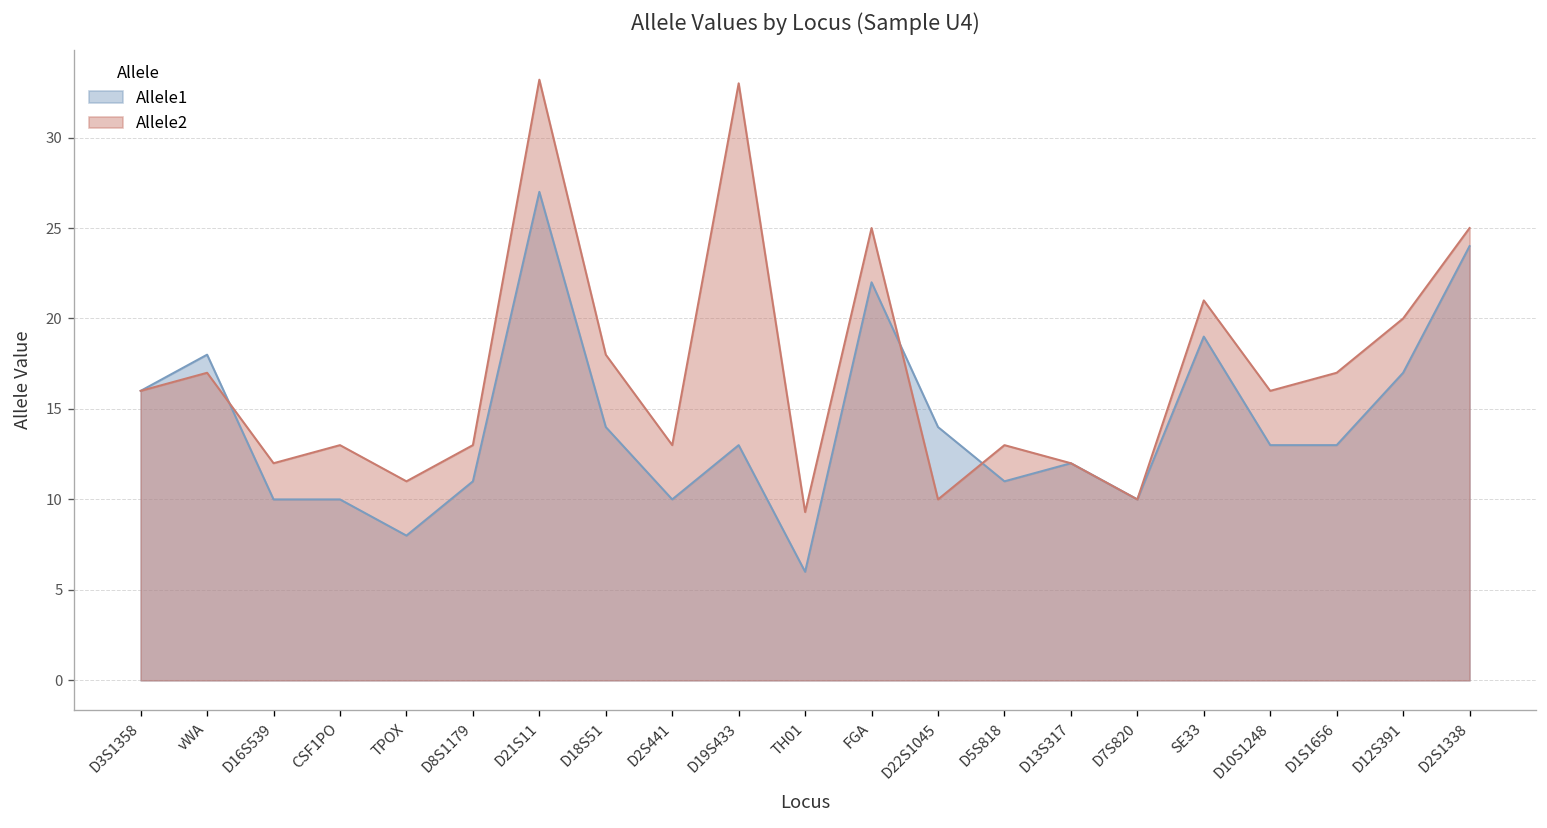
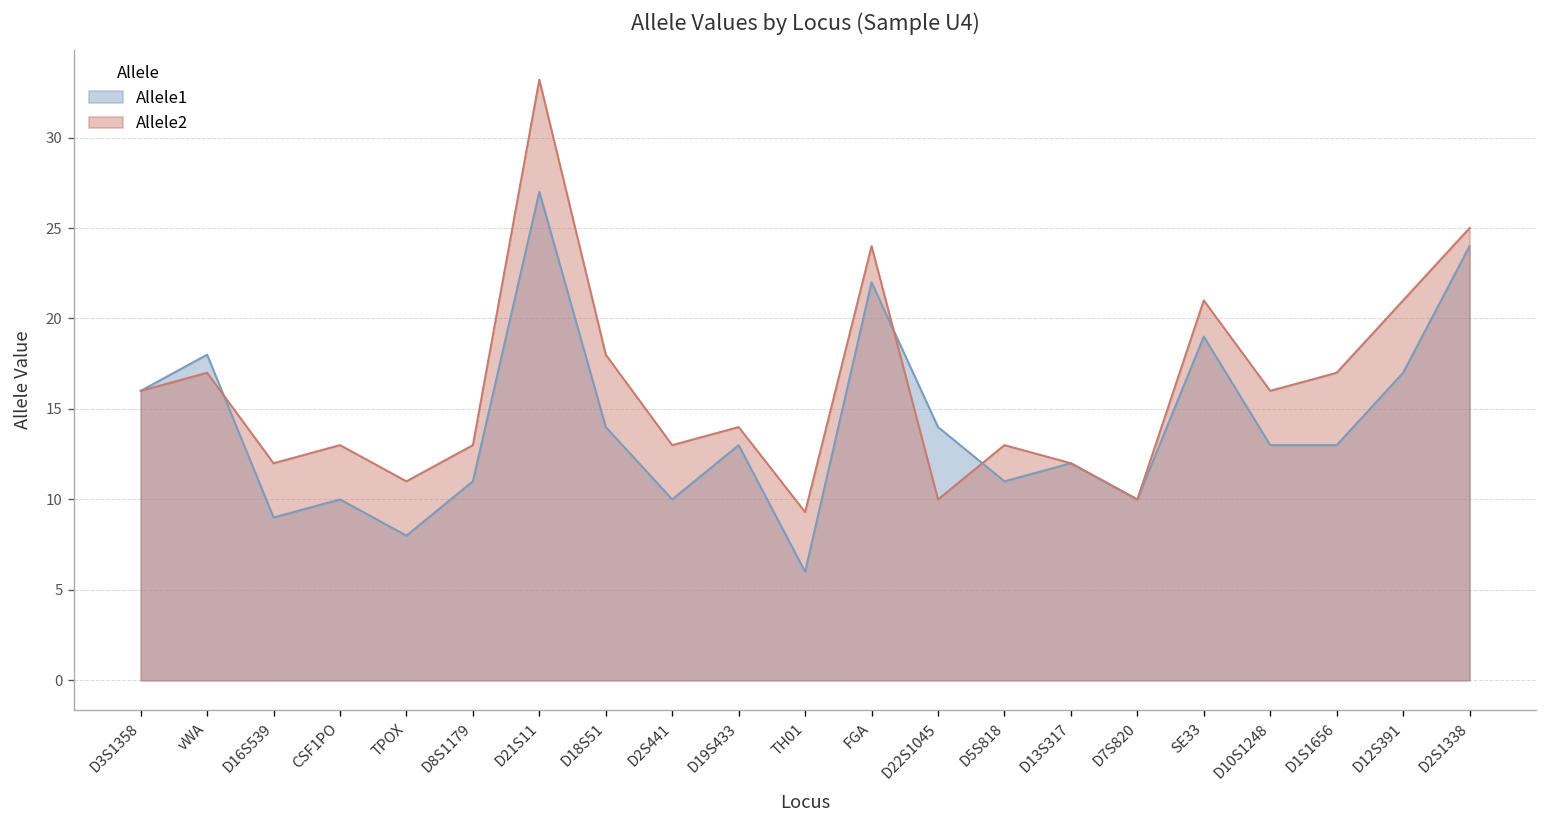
Allele1, D16S539: 10 -> 9
Allele2, D19S433: 33 -> 14
Allele2, FGA: 25 -> 24
Allele2, D12S391: 20 -> 21
